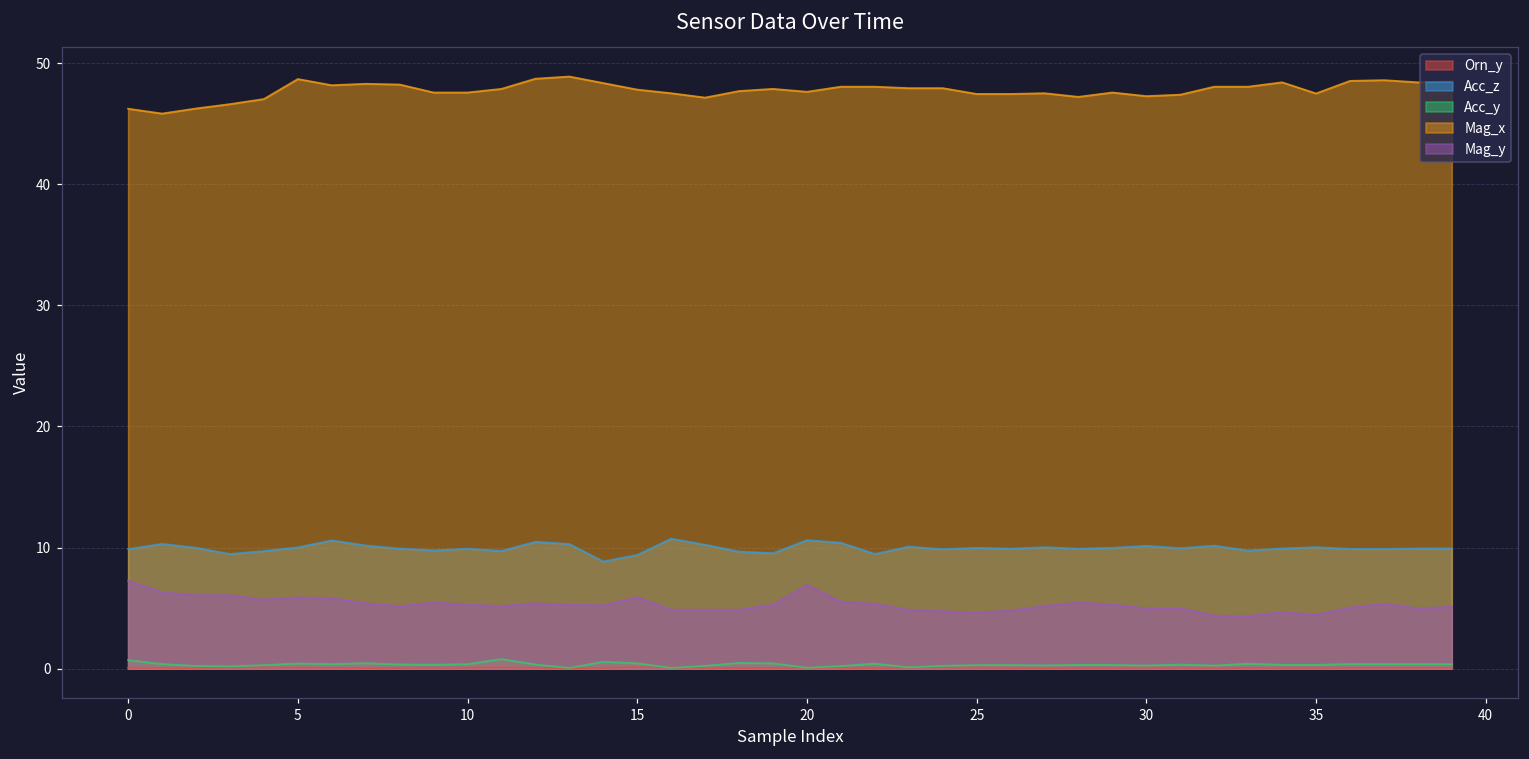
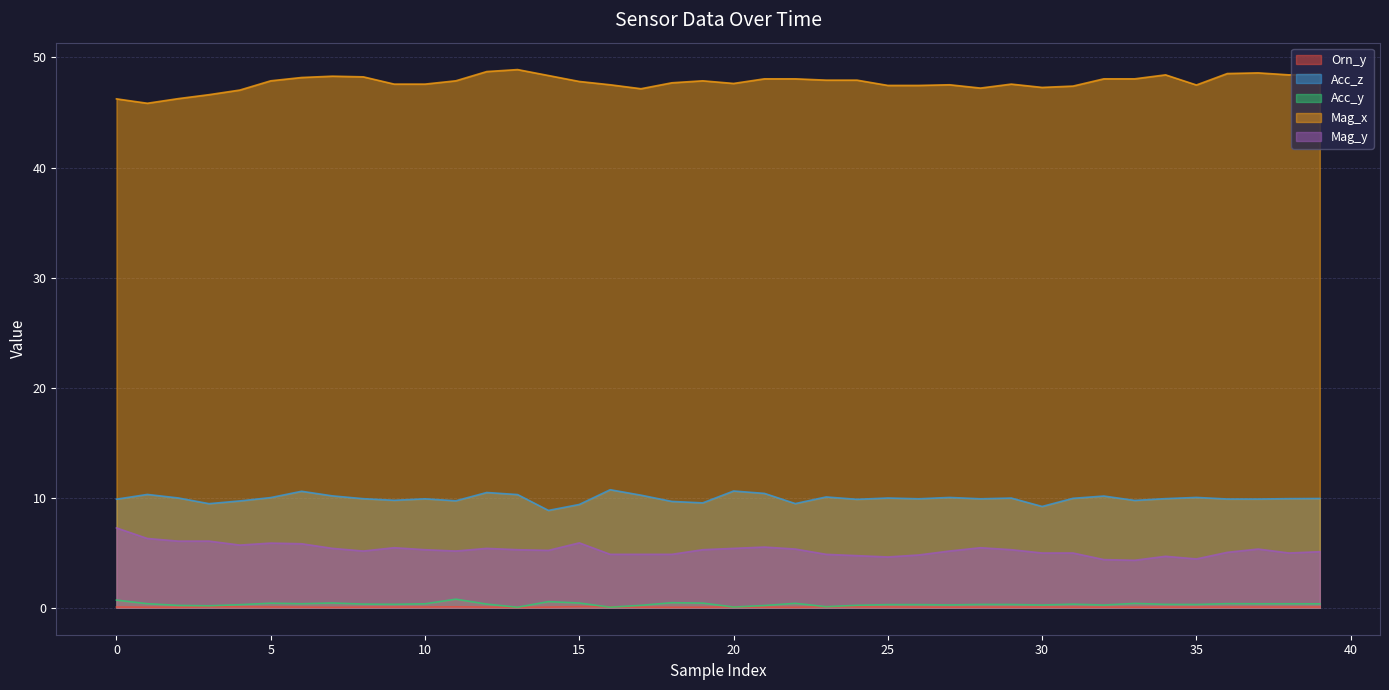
Mag_x, 5: 48.7 -> 47.9
Mag_y, 20: 6.9 -> 5.4
Acc_z, 30: 10.1 -> 9.2
